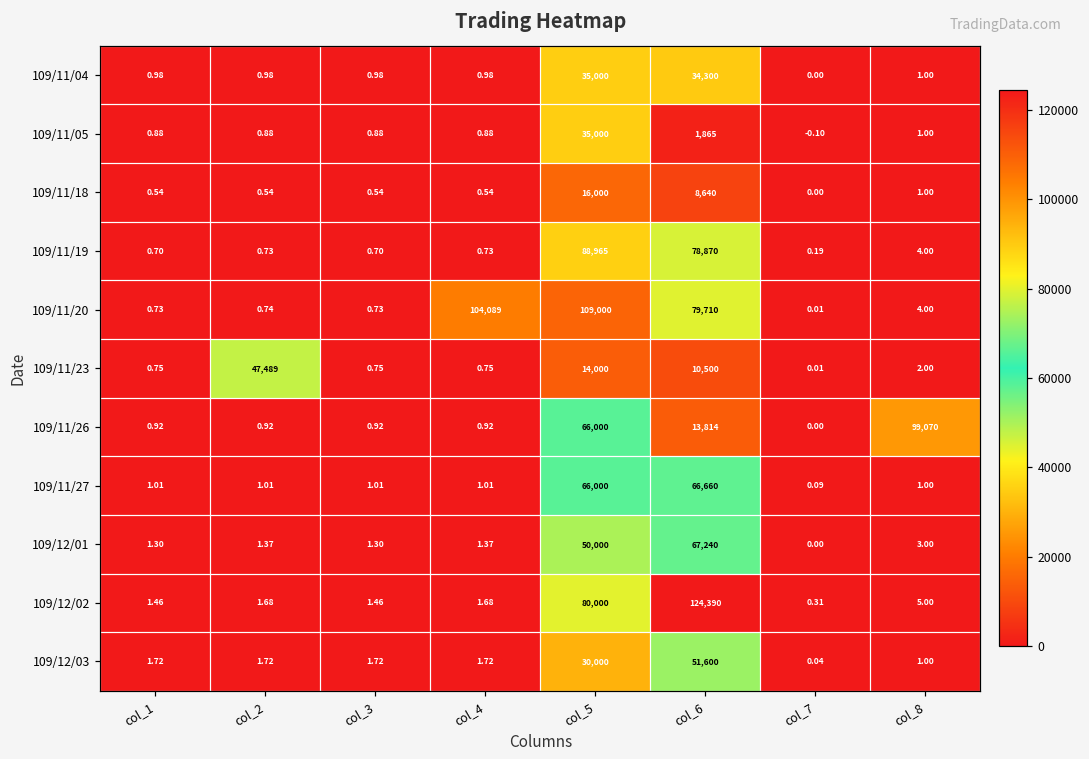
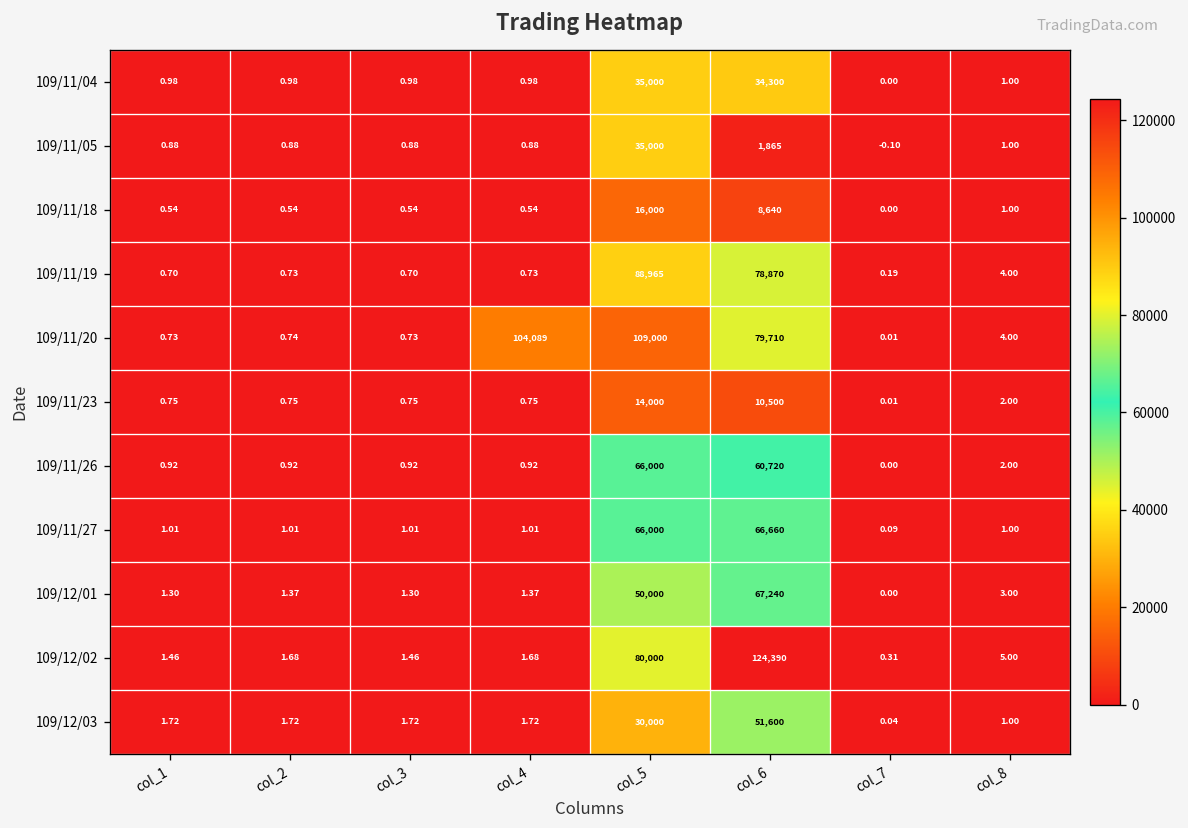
109/11/23, col_2: 47,489 -> 0.75
109/11/26, col_6: 13,814 -> 60,720
109/11/26, col_8: 99,070 -> 2.00
